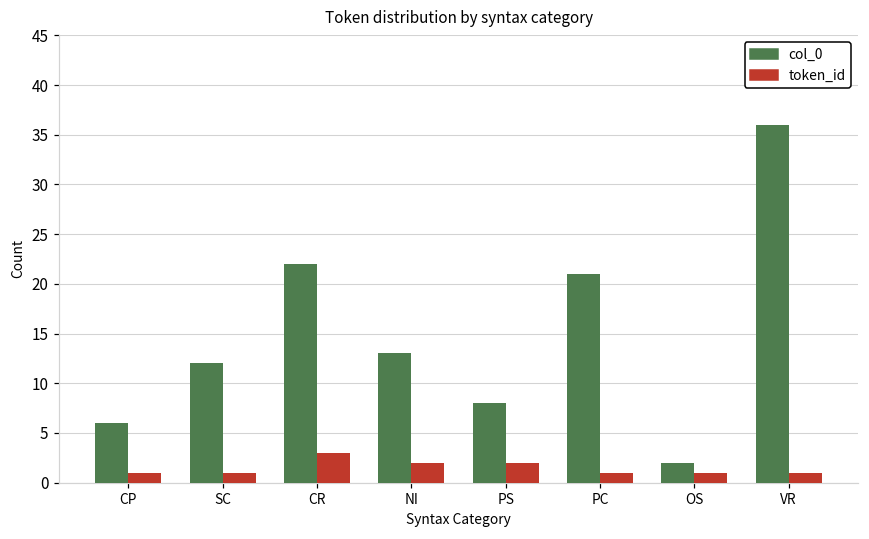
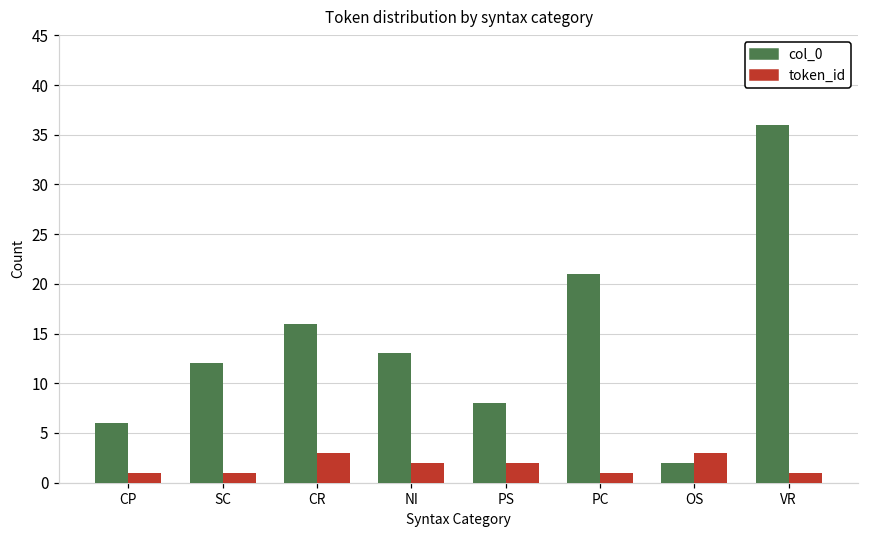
col_0, CR: 22 -> 16
token_id, OS: 1 -> 3
